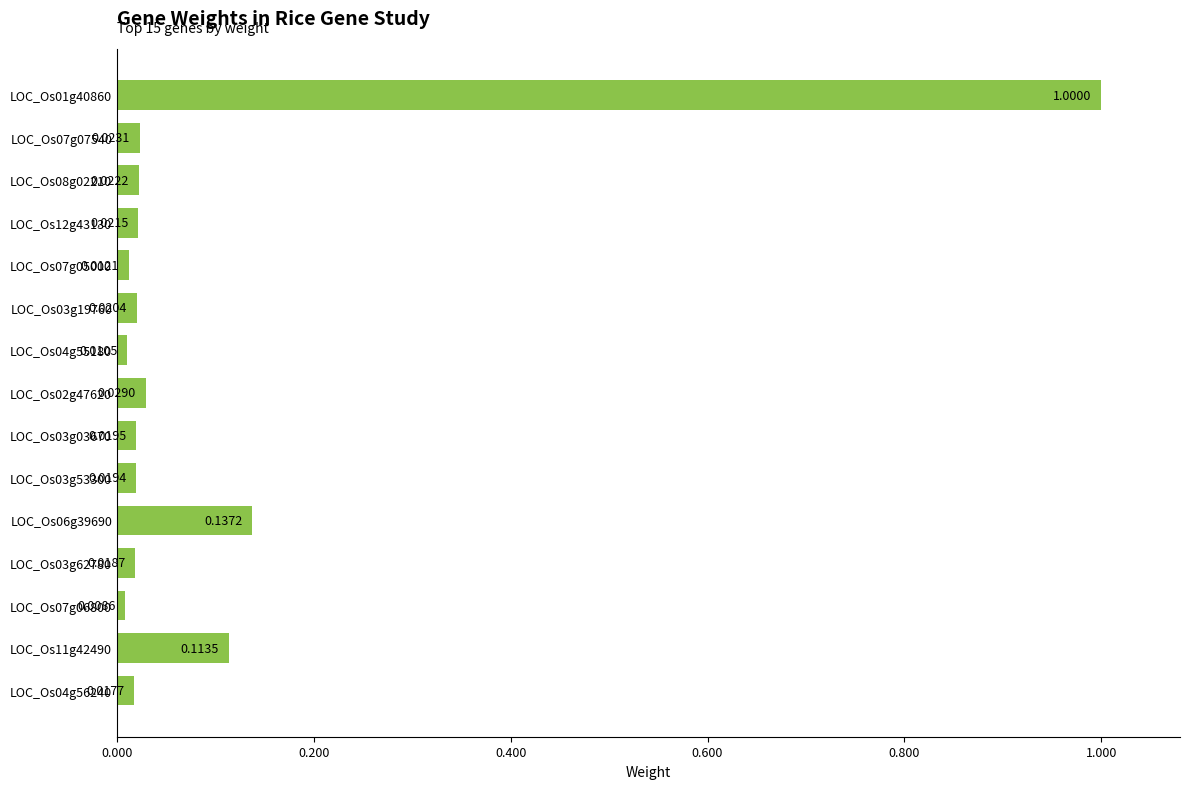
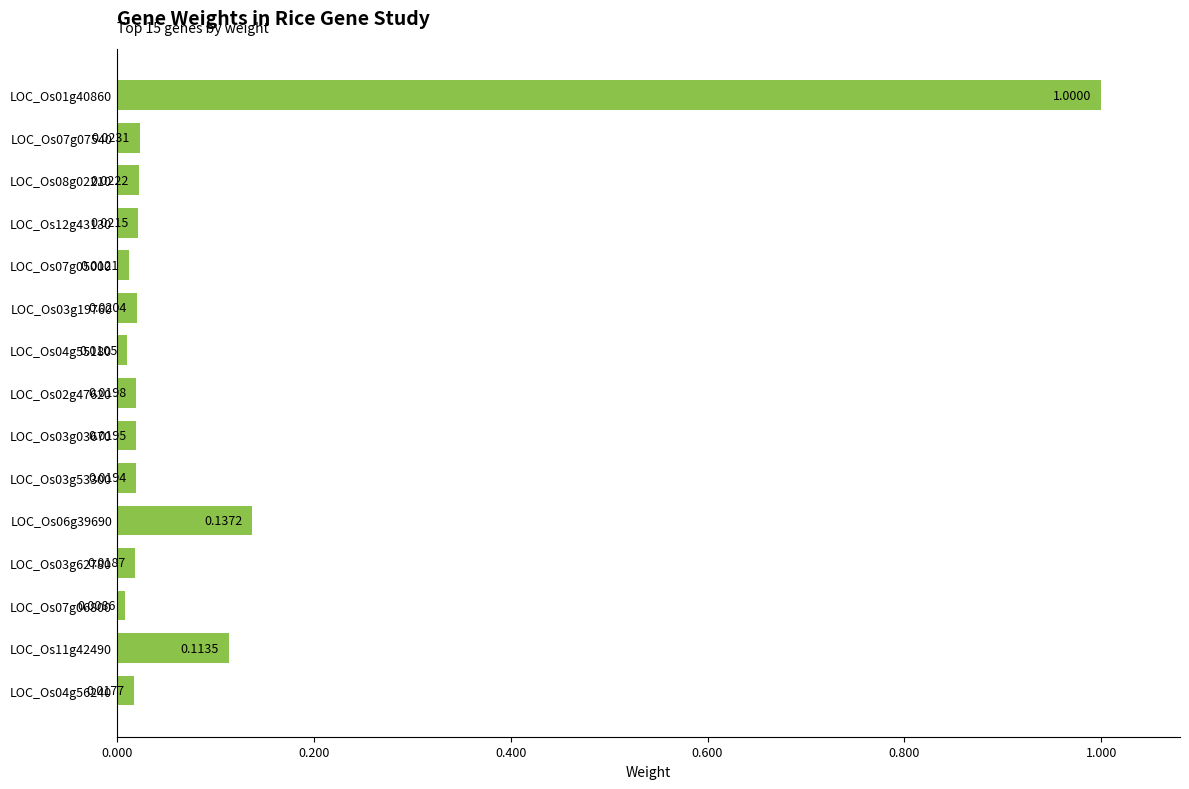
LOC_Os02g47620: 0.0290 -> 0.0198
